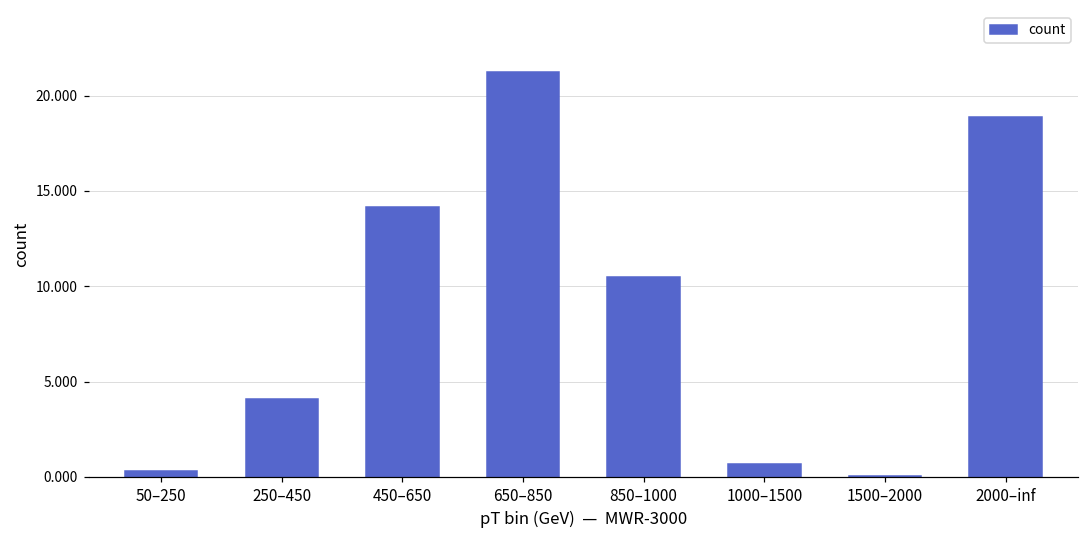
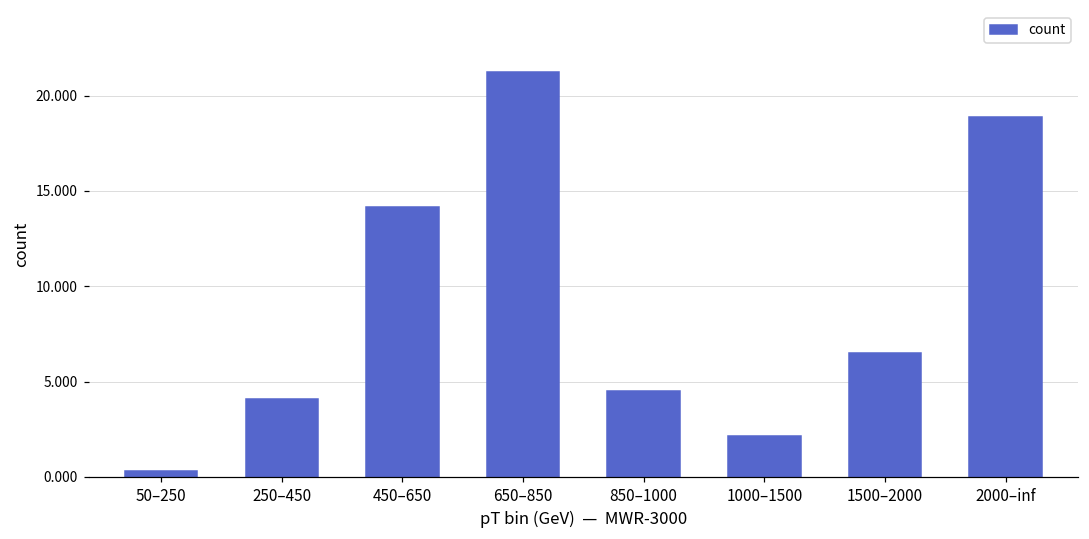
850–1000: 10.5 -> 4.5
1000–1500: 0.7 -> 2.1
1500–2000: 0.1 -> 6.5
